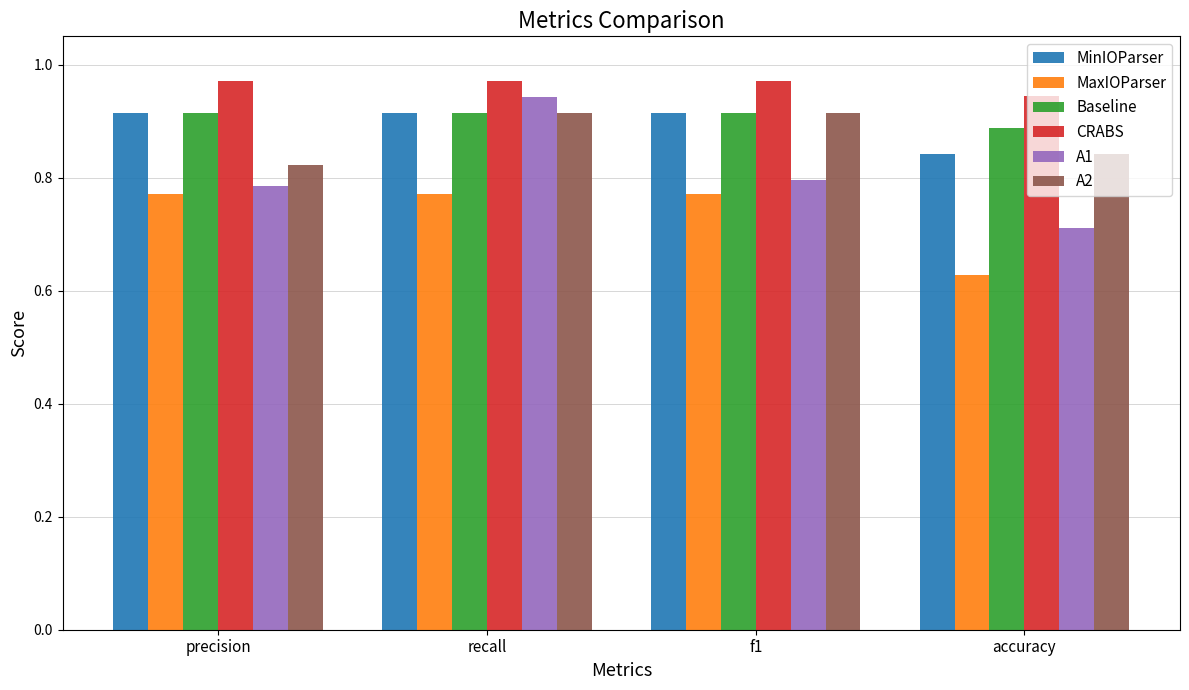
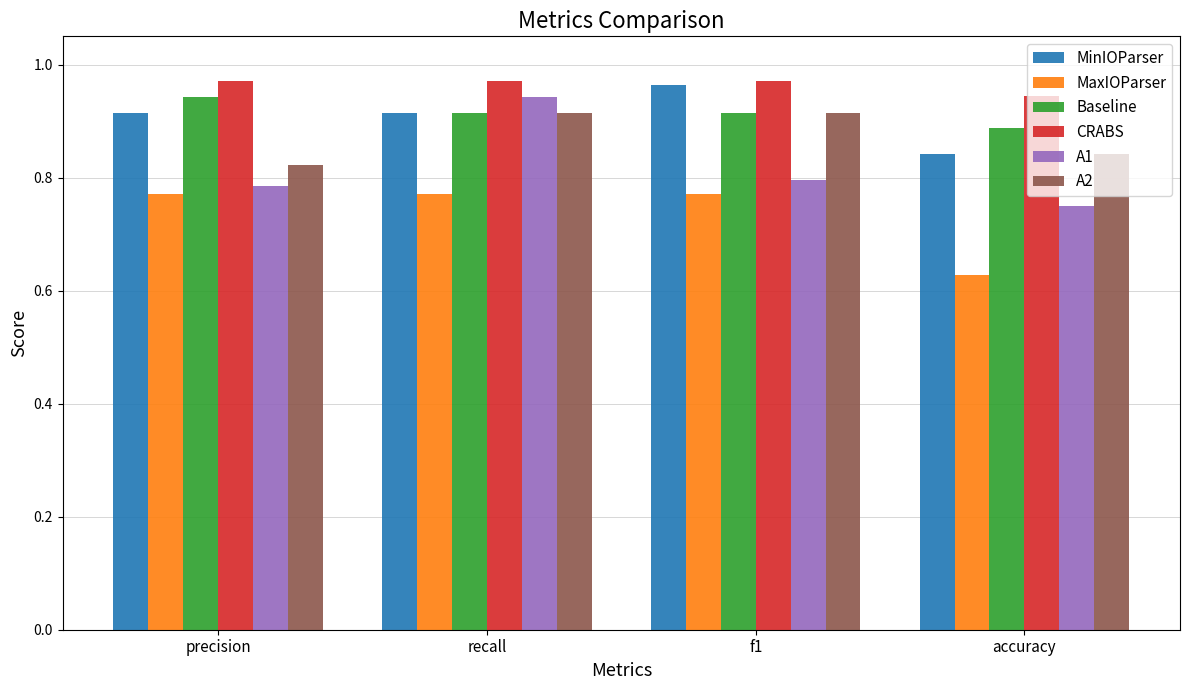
Baseline, precision: 0.91 -> 0.94
MinIOParser, f1: 0.91 -> 0.96
A1, accuracy: 0.71 -> 0.75
